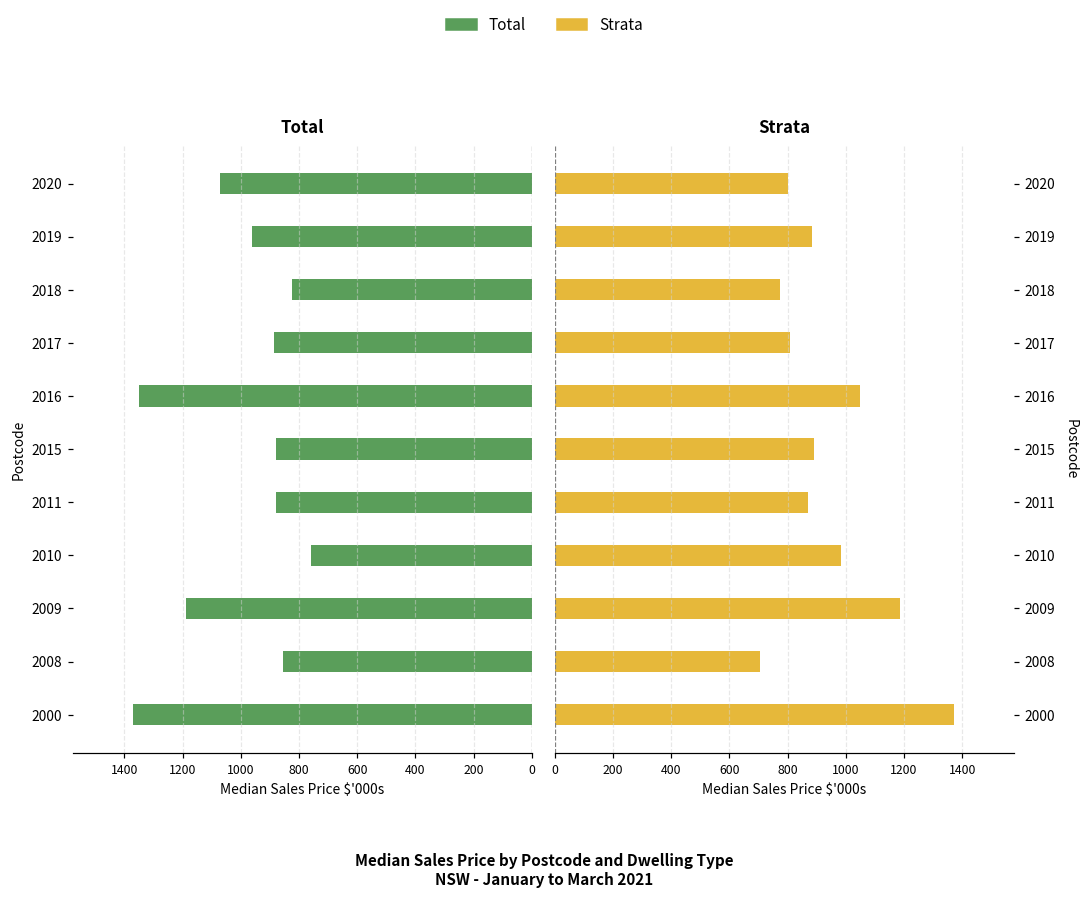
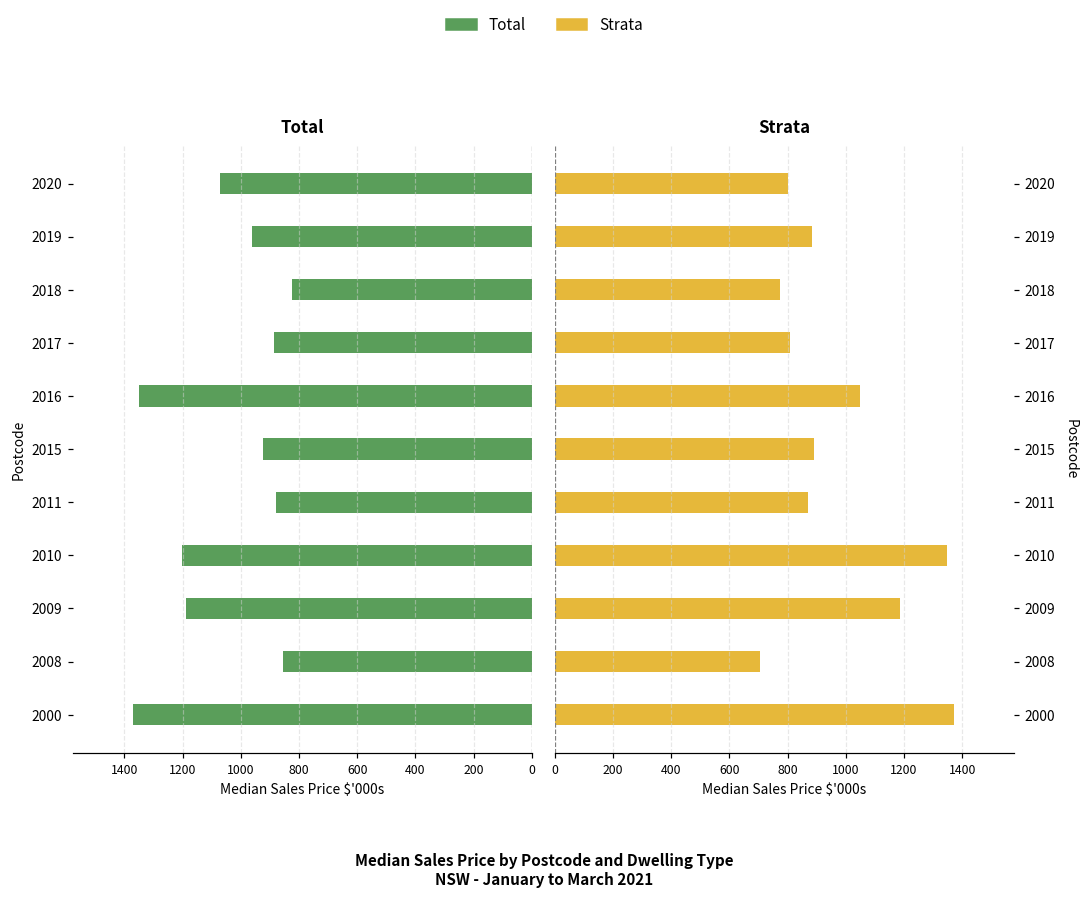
Total, 2015: 880 -> 930
Total, 2010: 760 -> 1200
Strata, 2010: 990 -> 1350
